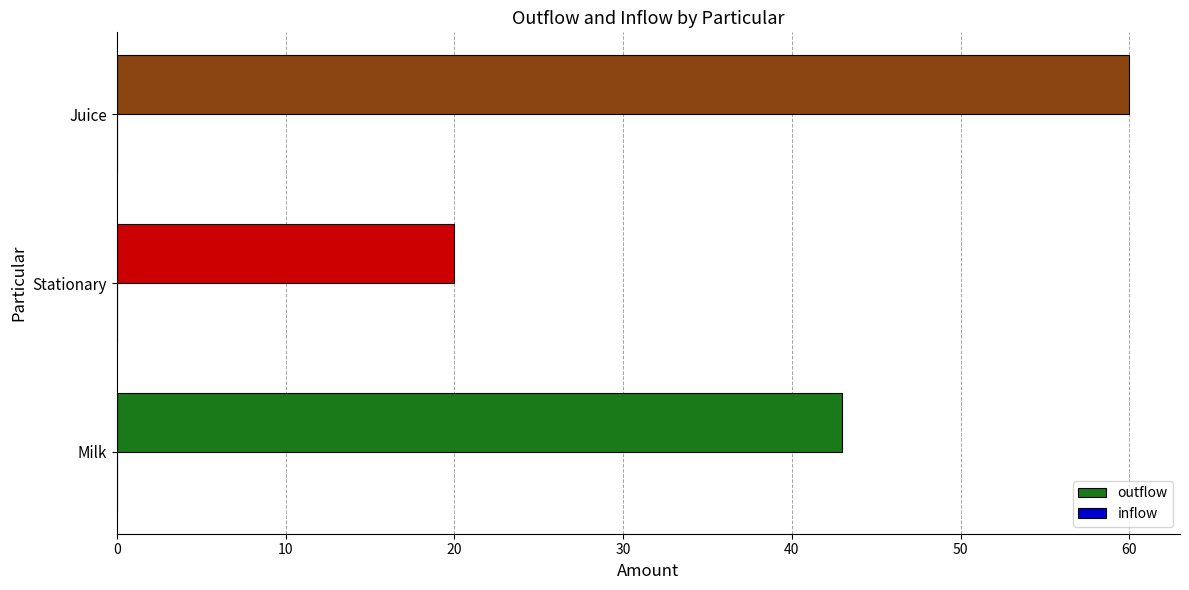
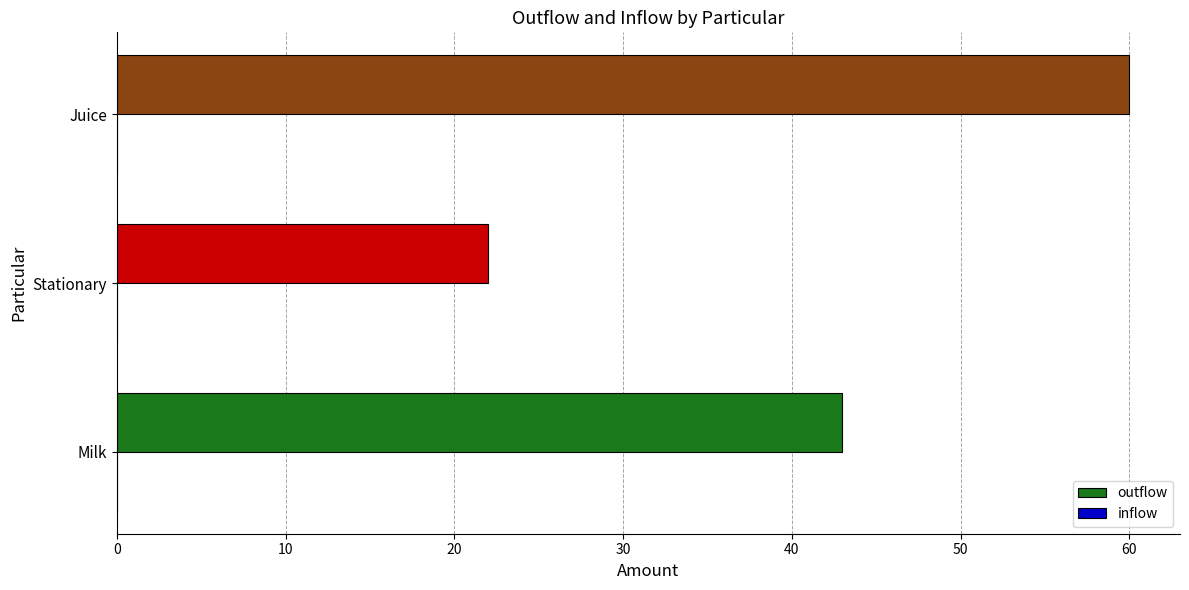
outflow, Stationary: 20 -> 22
